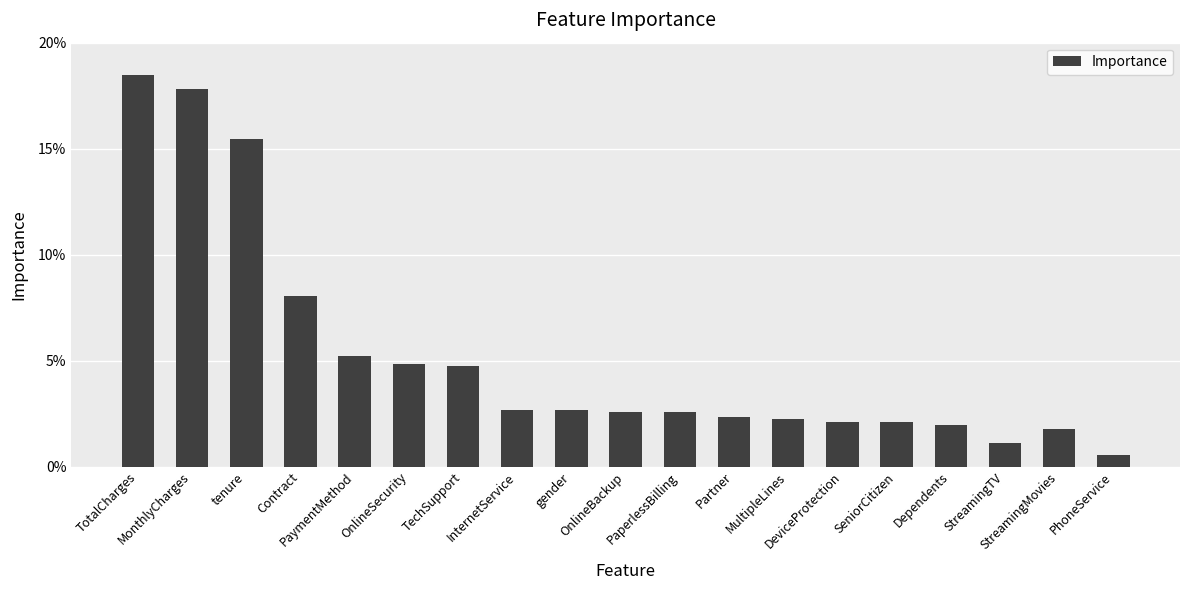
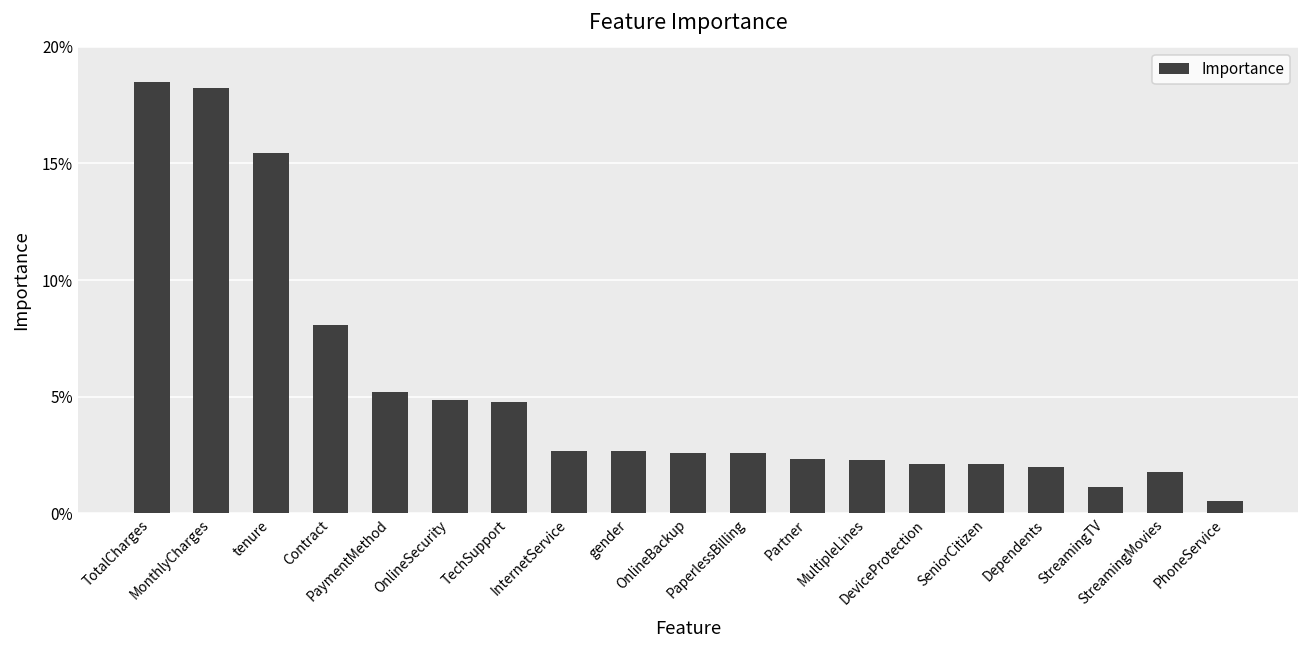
MonthlyCharges: 17.8% -> 18.3%
